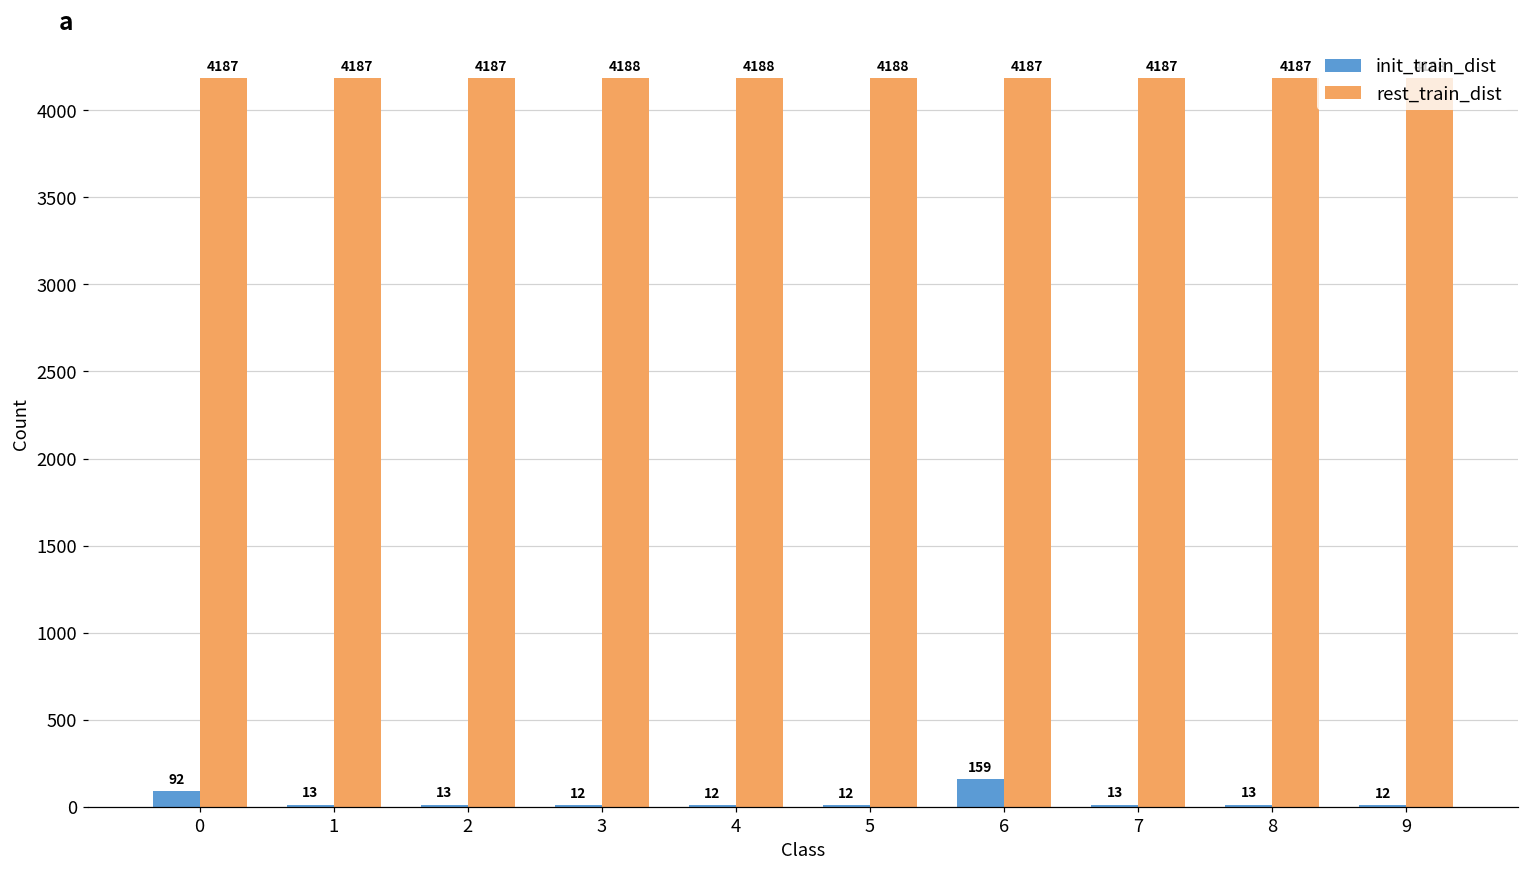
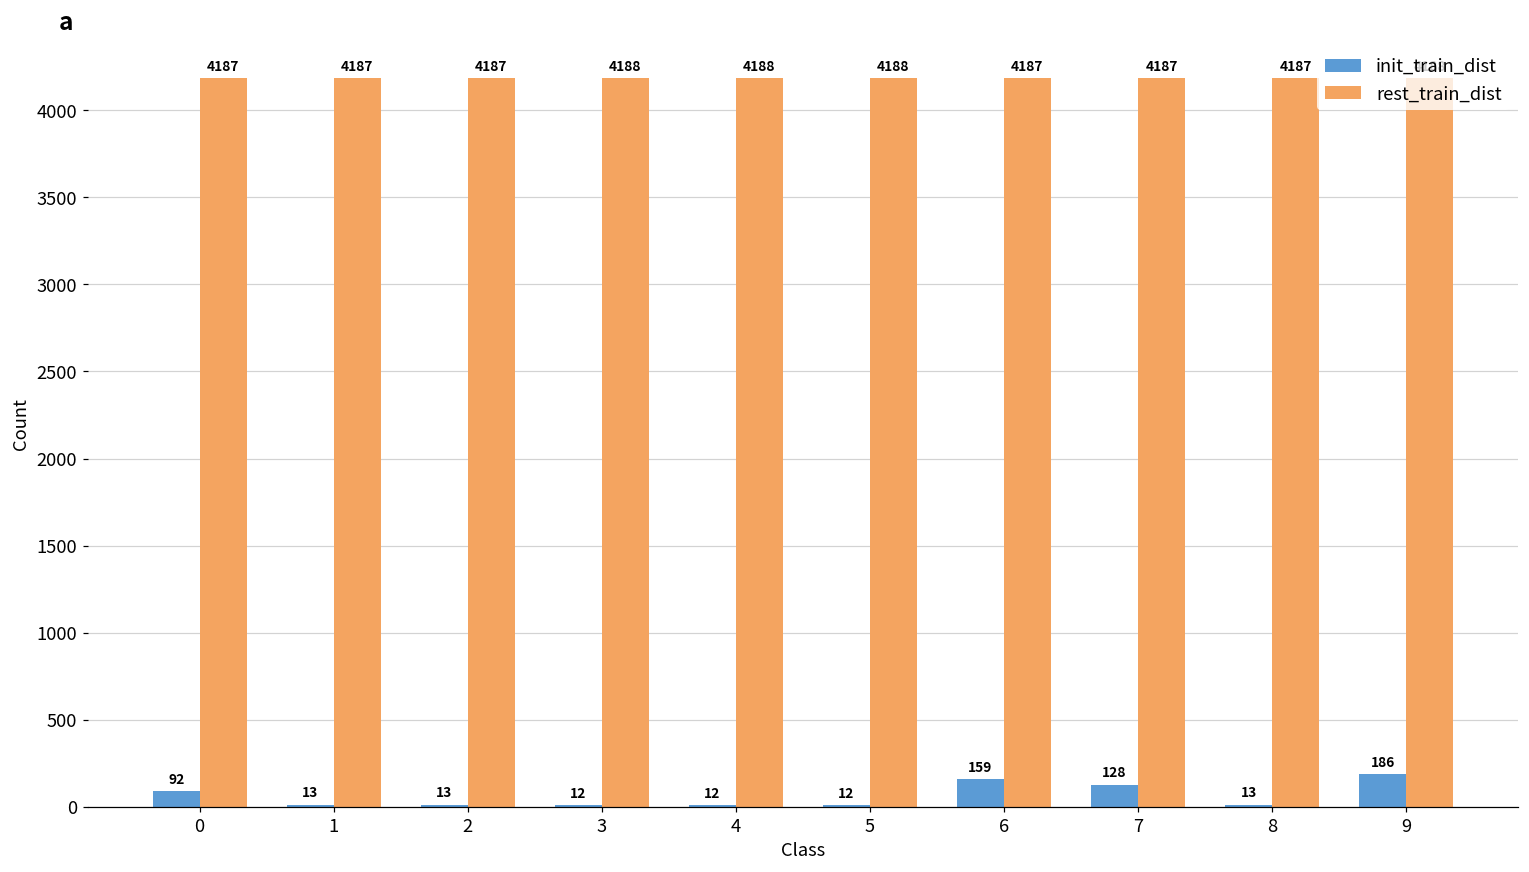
init_train_dist, 7: 13 -> 128
init_train_dist, 9: 12 -> 186
